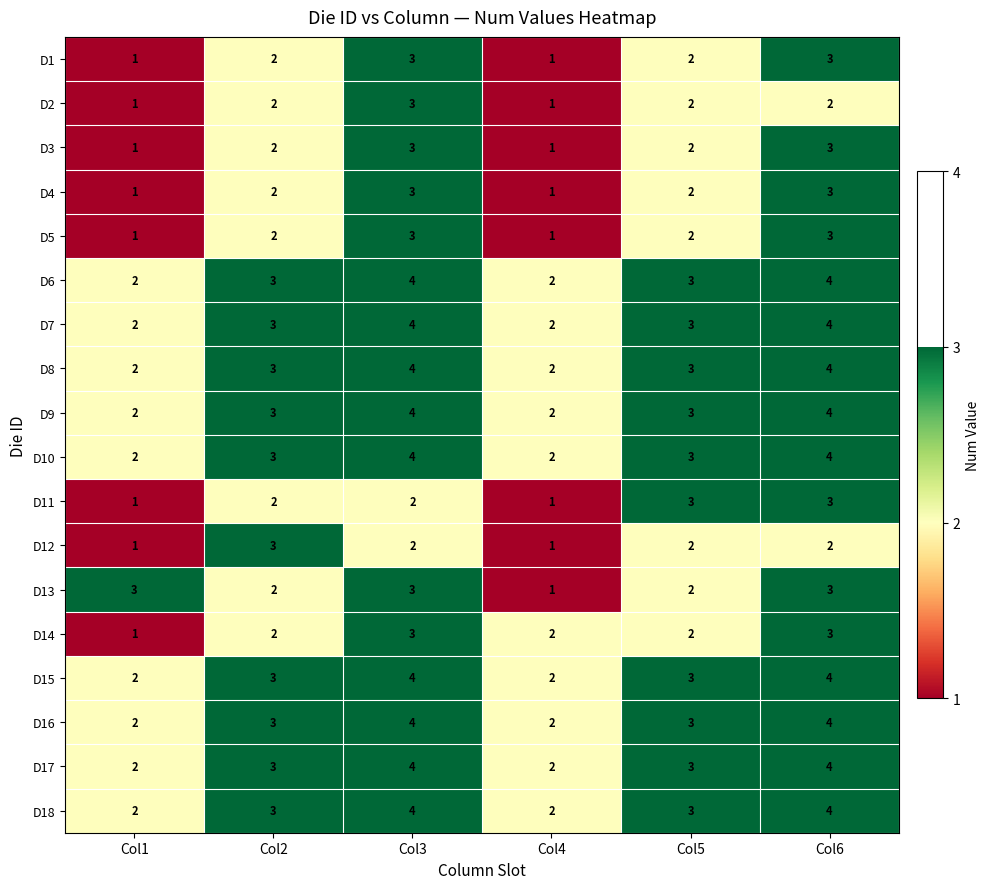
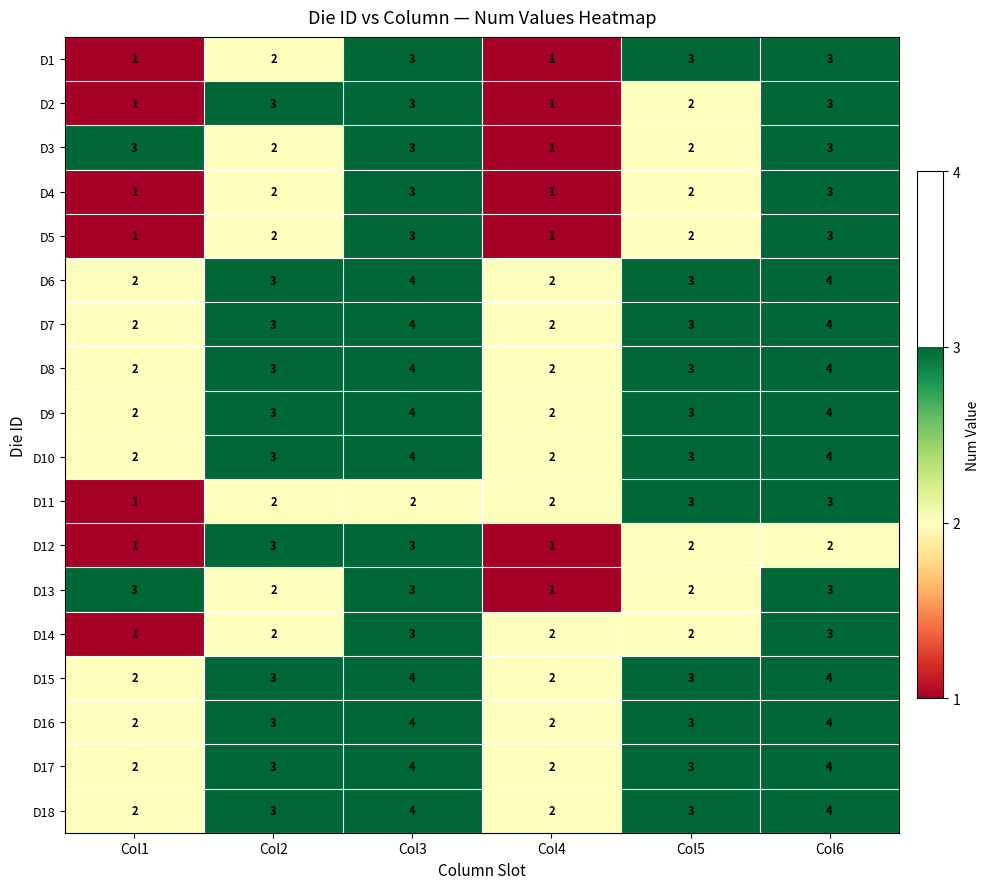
D1, Col5: 2 -> 3
D2, Col2: 2 -> 3
D2, Col6: 2 -> 3
D3, Col1: 1 -> 3
D11, Col4: 1 -> 2
D12, Col3: 2 -> 3
